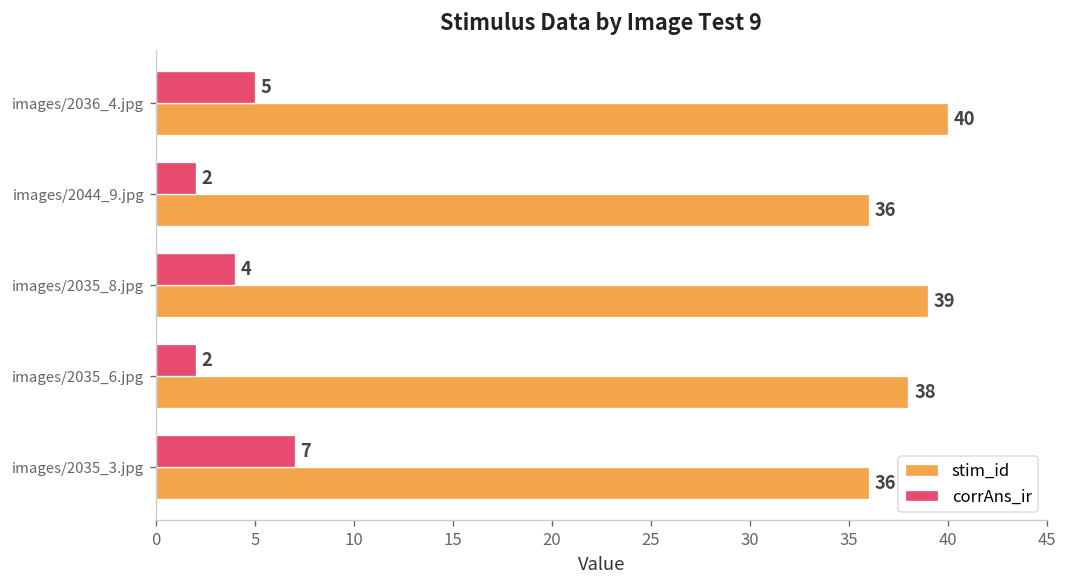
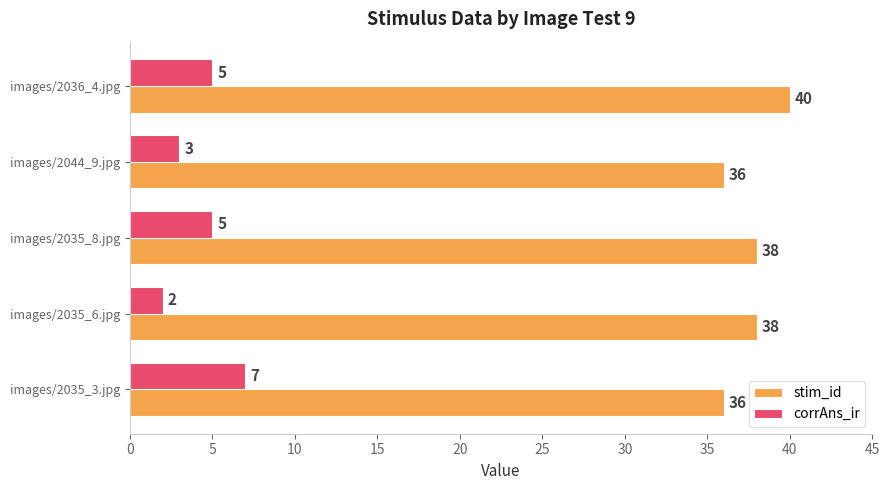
corrAns_ir, images/2044_9.jpg: 2 -> 3
corrAns_ir, images/2035_8.jpg: 4 -> 5
stim_id, images/2035_8.jpg: 39 -> 38
